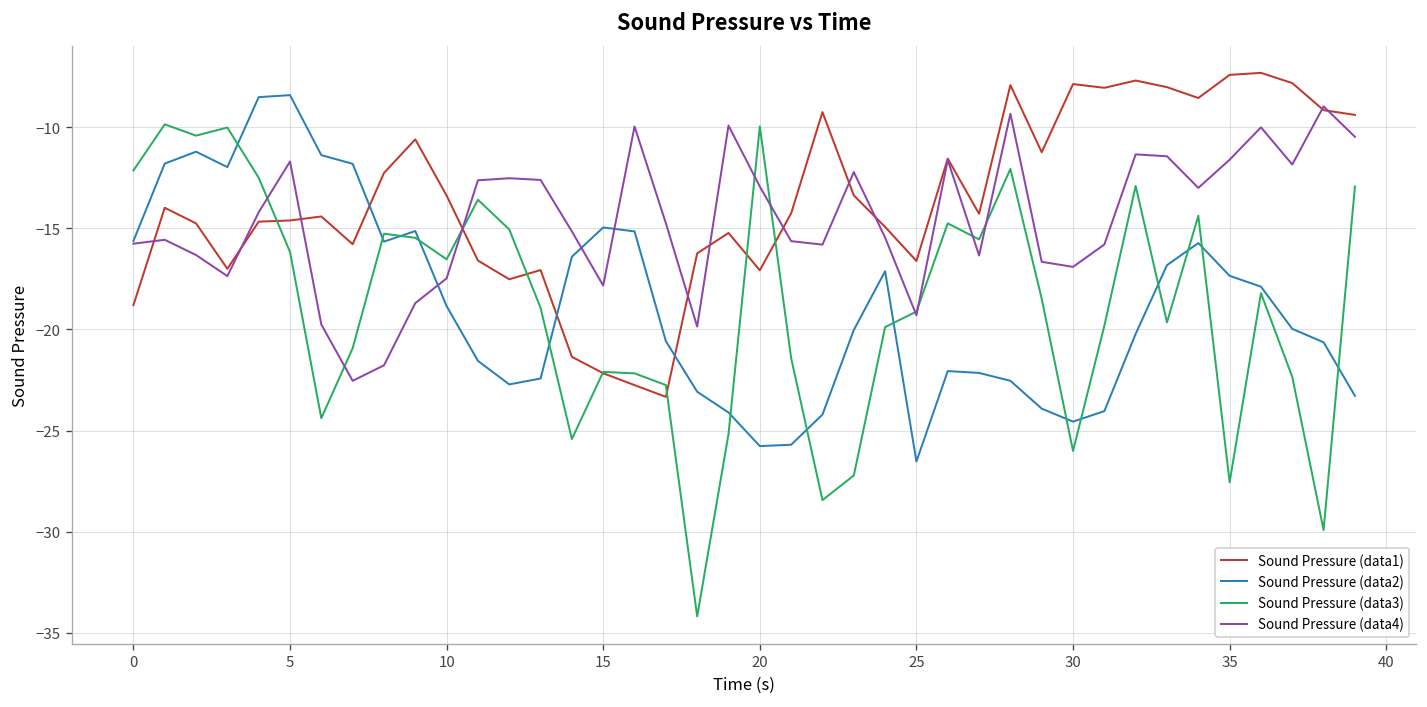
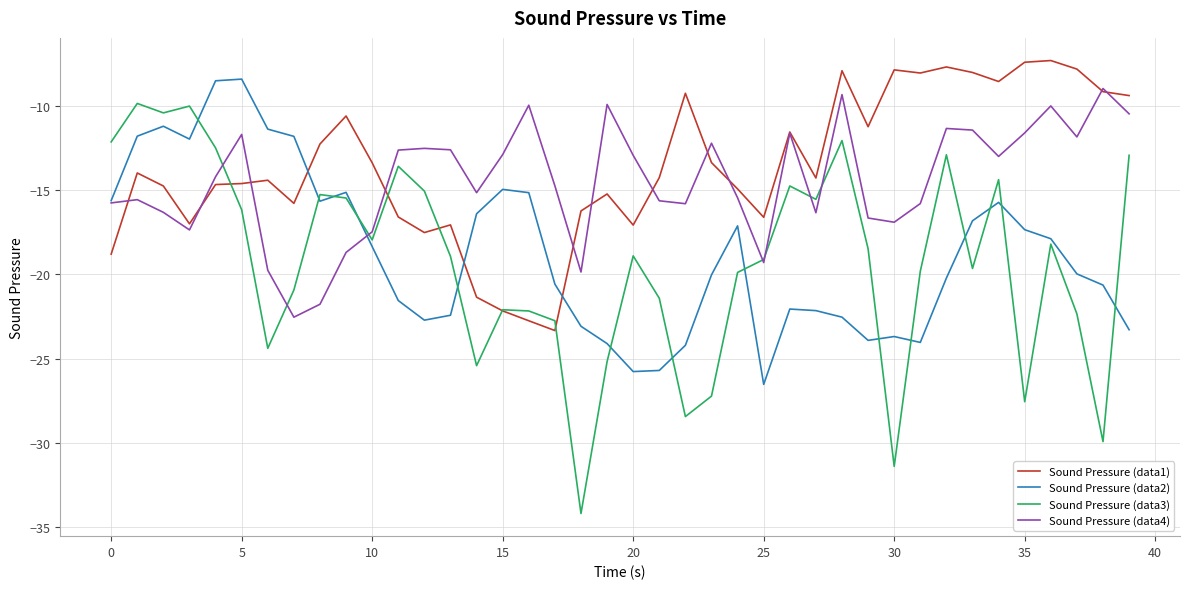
Sound Pressure (data2), 10: -18.8 -> -18.4
Sound Pressure (data3), 10: -16.5 -> -18.0
Sound Pressure (data4), 15: -17.8 -> -12.9
Sound Pressure (data3), 20: -10.0 -> -18.9
Sound Pressure (data2), 30: -24.6 -> -23.7
Sound Pressure (data3), 30: -26.0 -> -31.4
